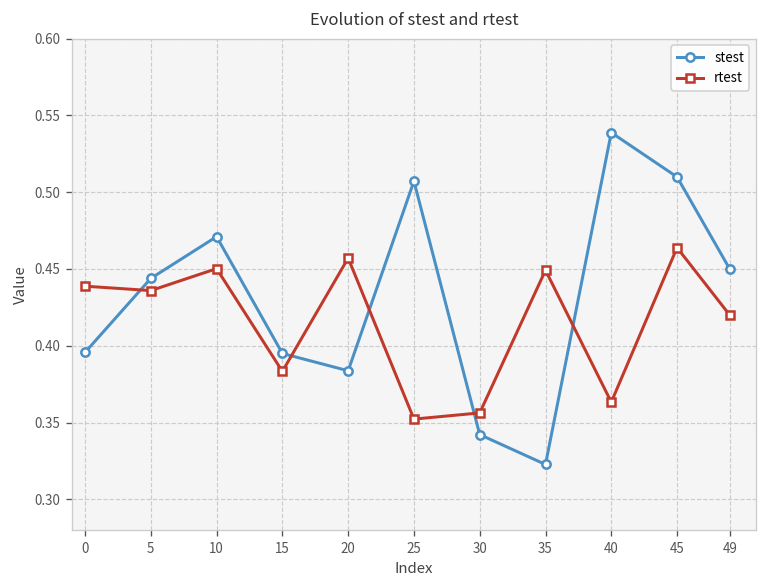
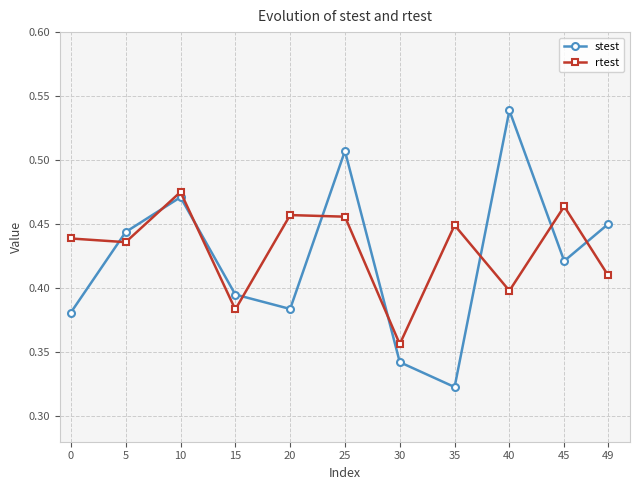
stest, 0: 0.396 -> 0.381
rtest, 10: 0.450 -> 0.475
rtest, 25: 0.352 -> 0.456
rtest, 40: 0.363 -> 0.398
stest, 45: 0.510 -> 0.421
rtest, 49: 0.42 -> 0.41
